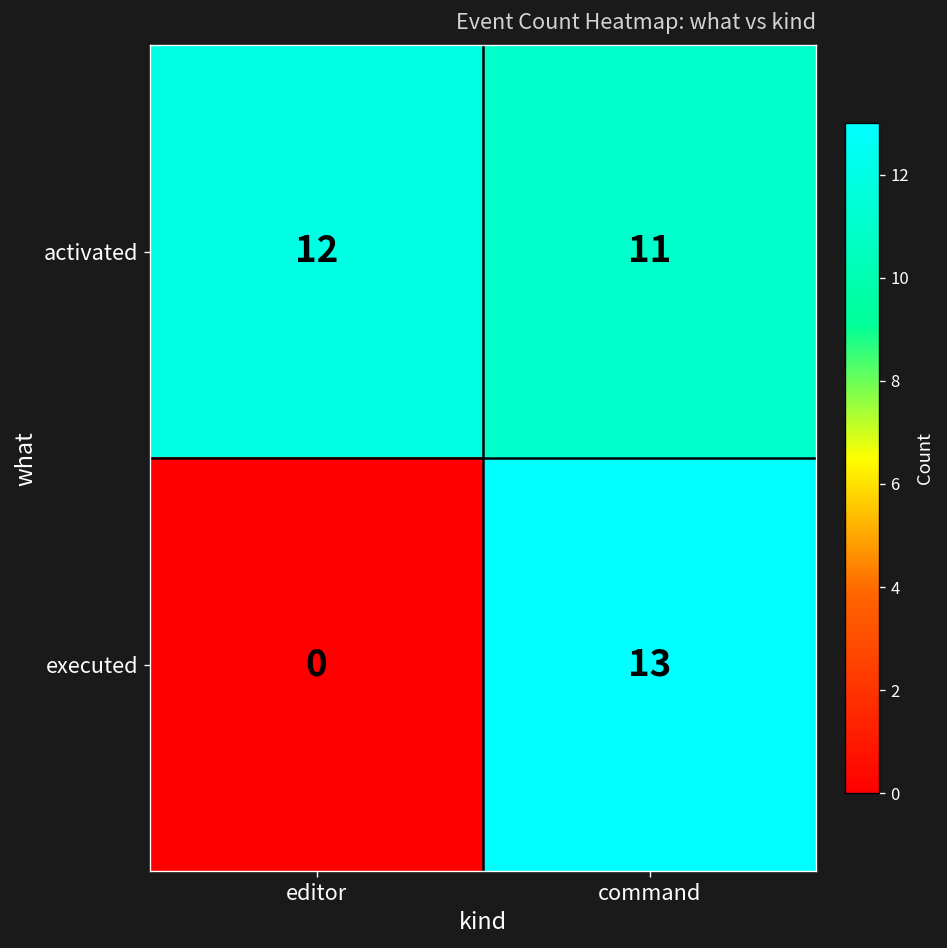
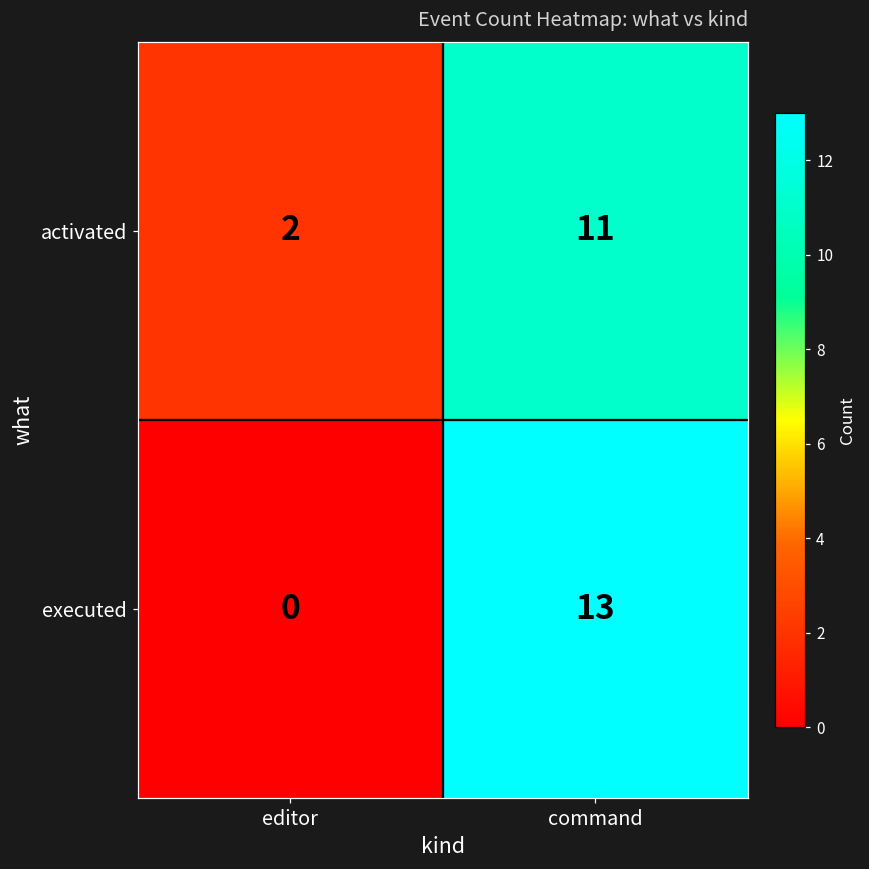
activated, editor: 12 -> 2
